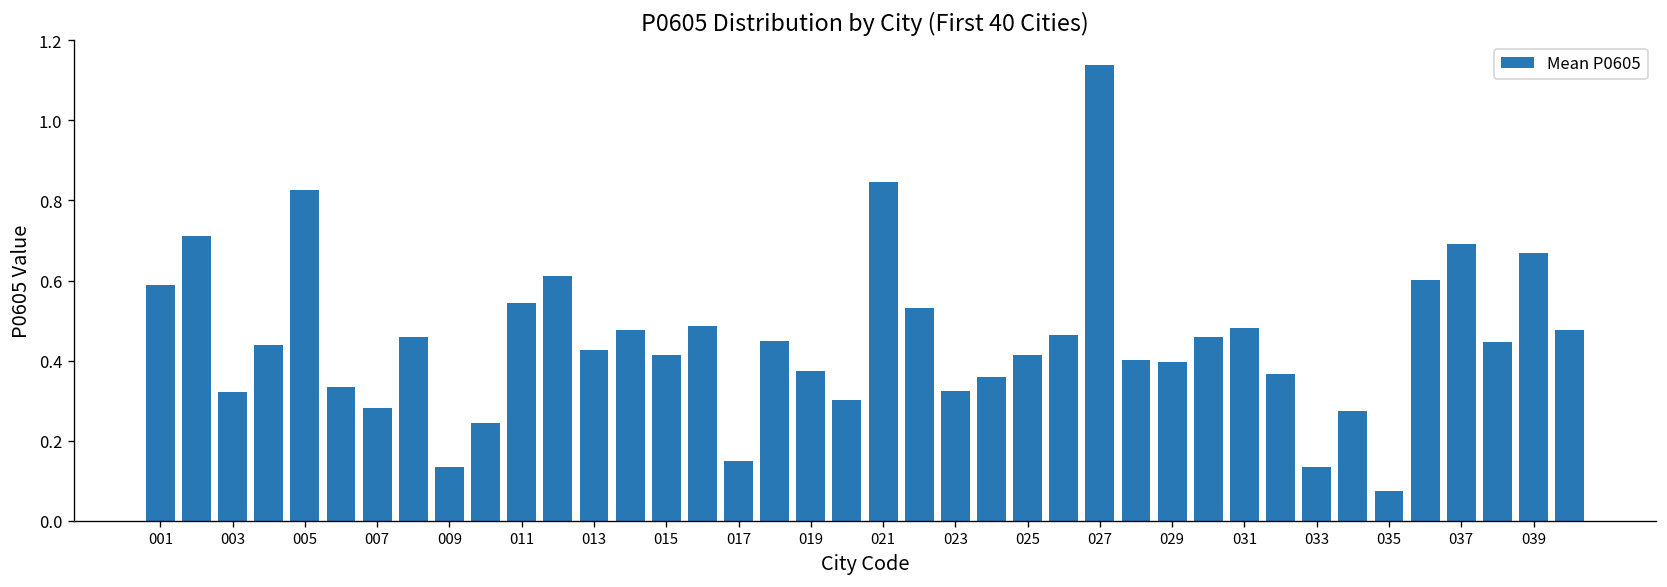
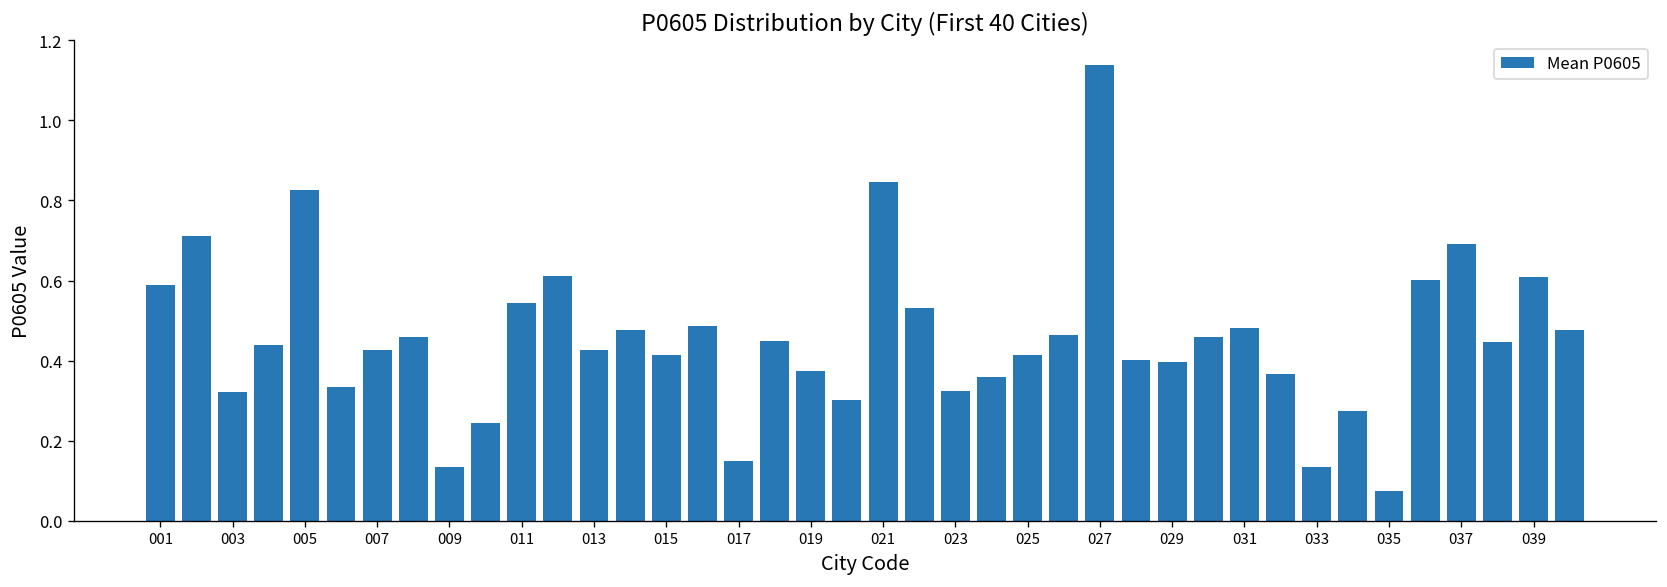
007: 0.28 -> 0.43
039: 0.67 -> 0.61
